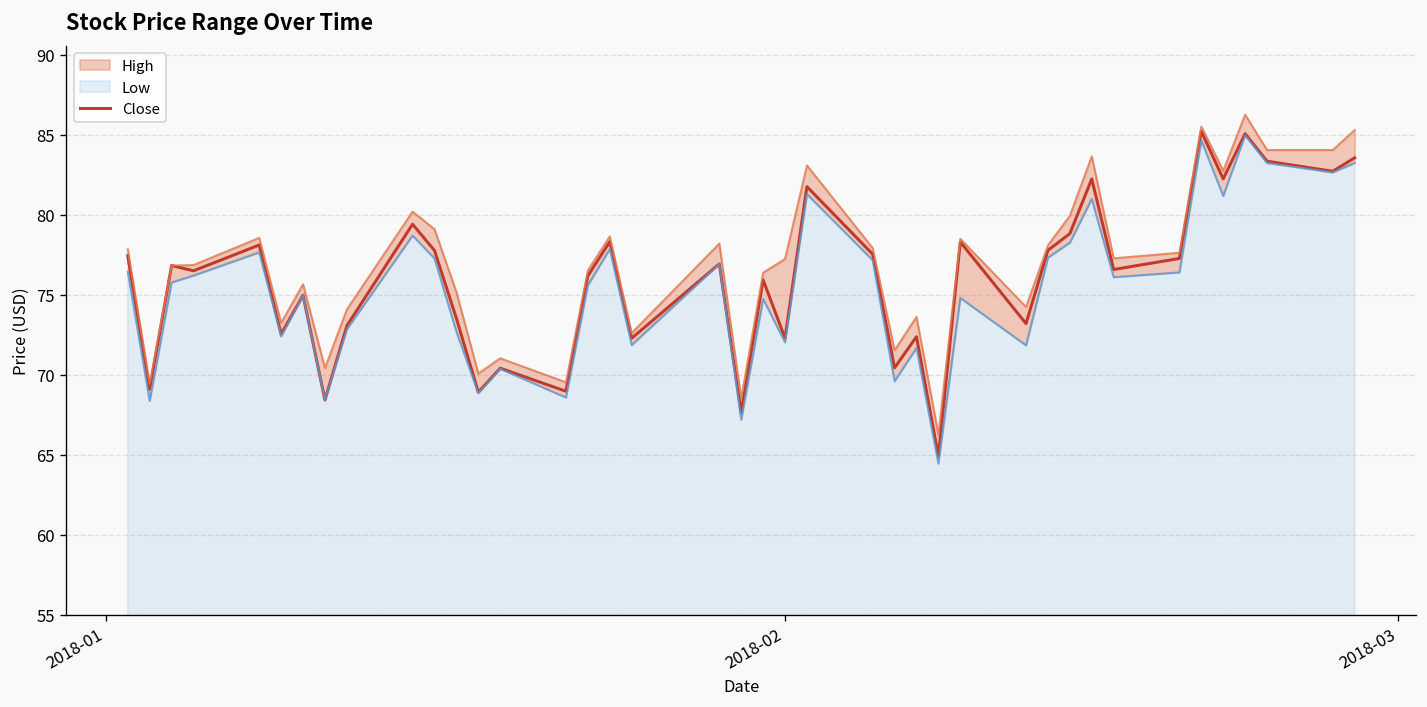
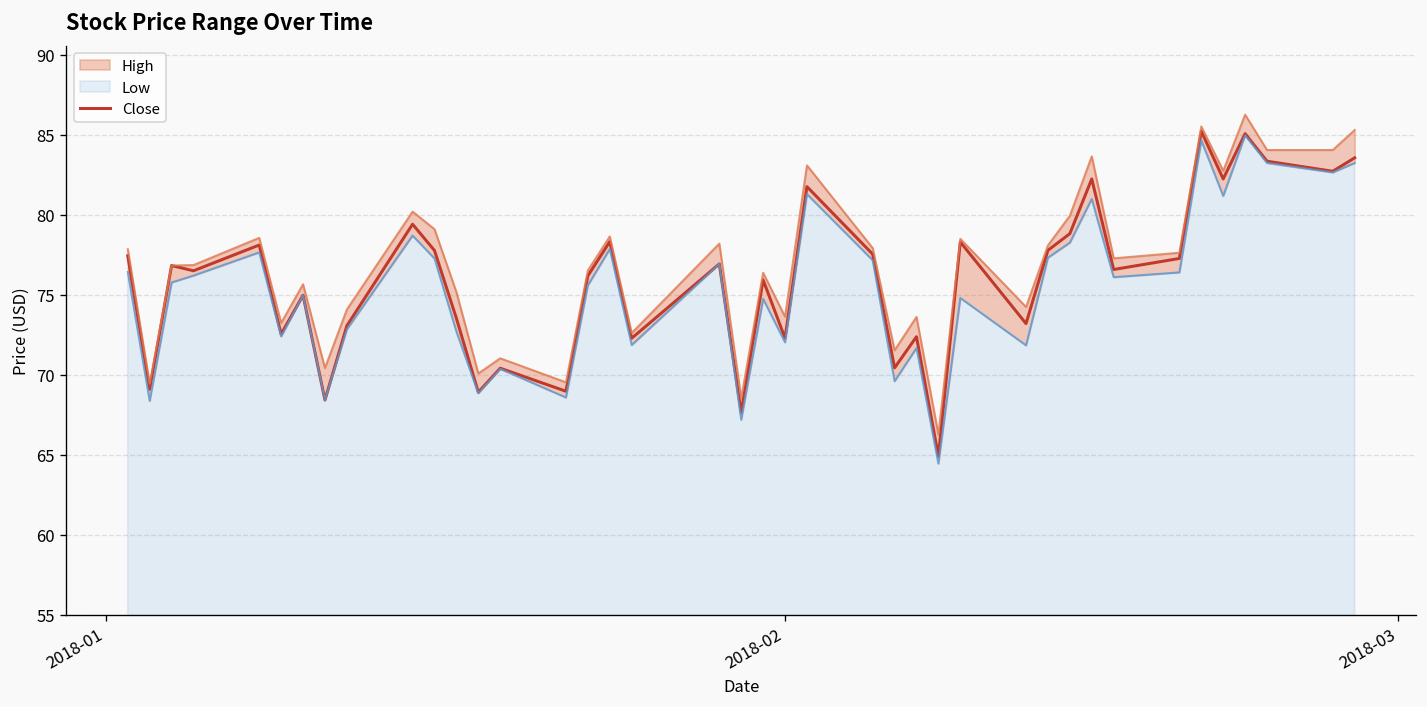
High, 2018-02: 77.2 -> 73.6
